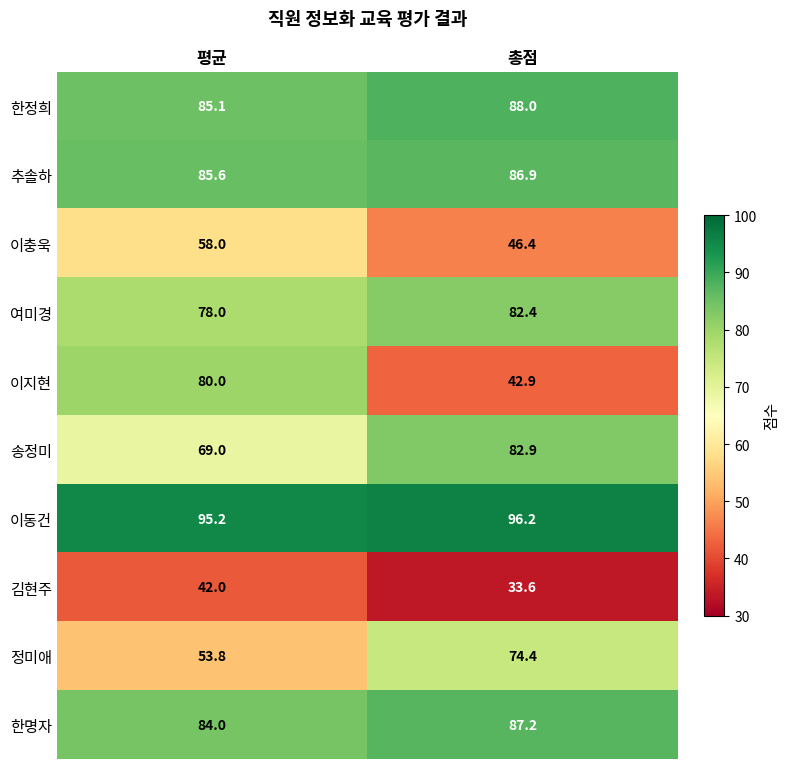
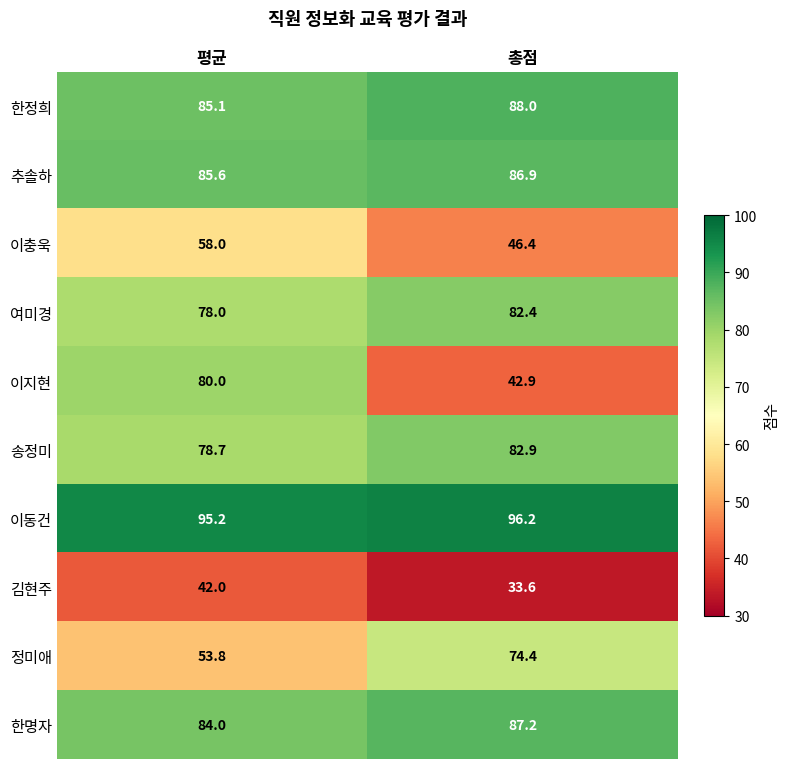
송정미, 평균: 69.0 -> 78.7
